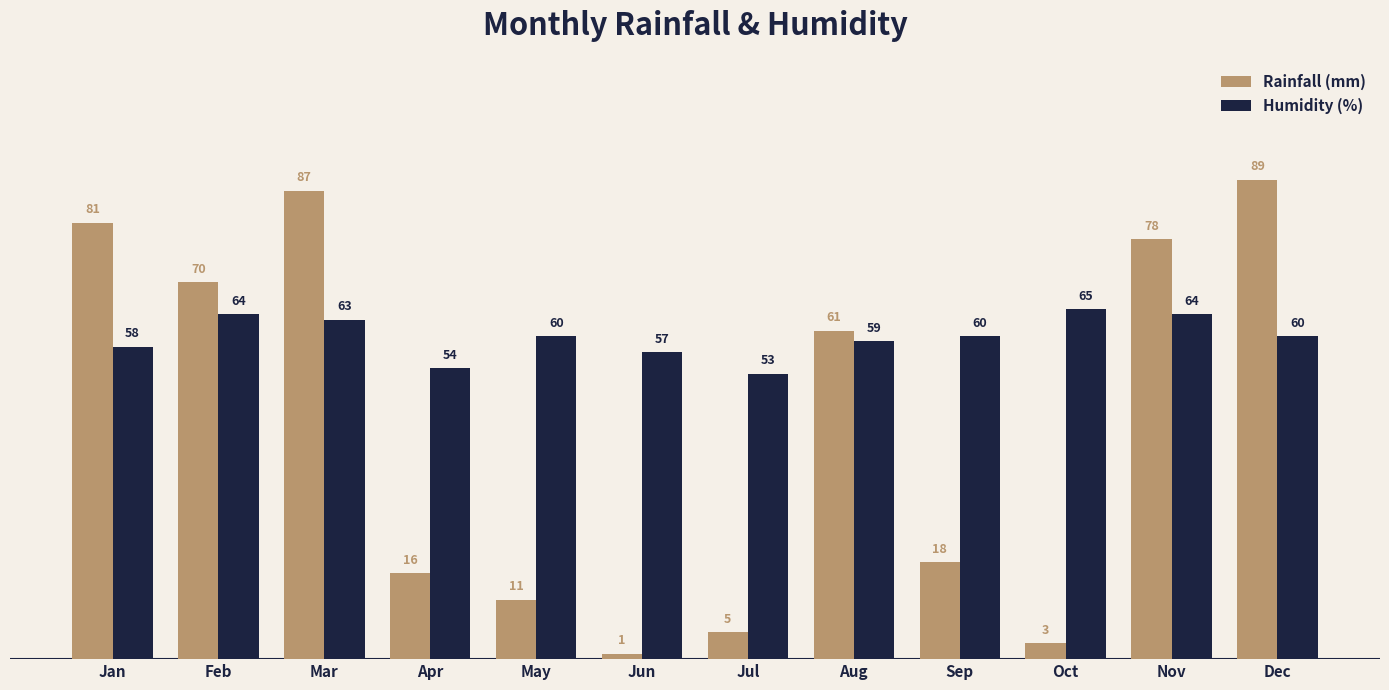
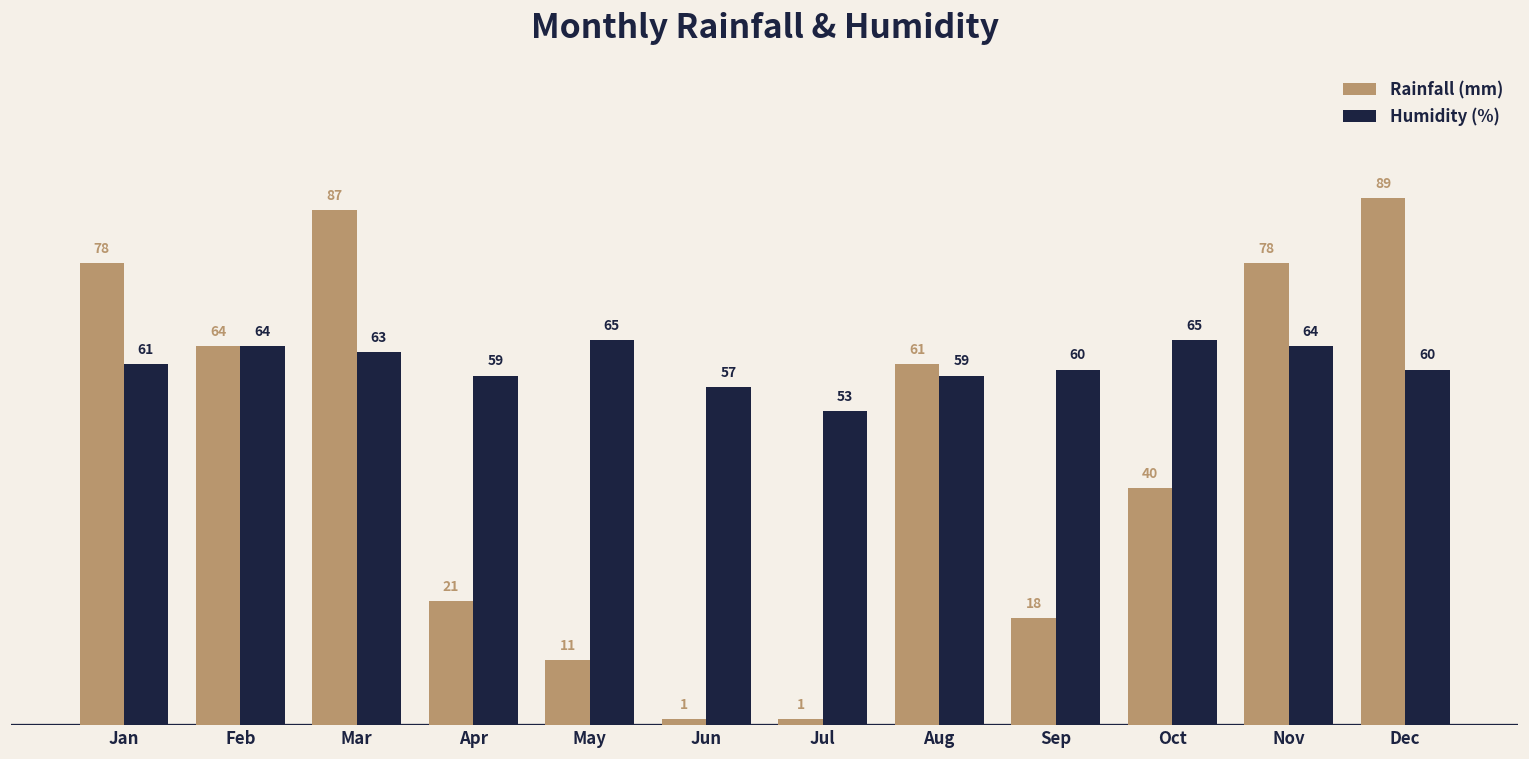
Rainfall (mm), Jan: 81 -> 78
Humidity (%), Jan: 58 -> 61
Rainfall (mm), Feb: 70 -> 64
Rainfall (mm), Apr: 16 -> 21
Humidity (%), Apr: 54 -> 59
Humidity (%), May: 60 -> 65
Rainfall (mm), Jul: 5 -> 1
Rainfall (mm), Oct: 3 -> 40
